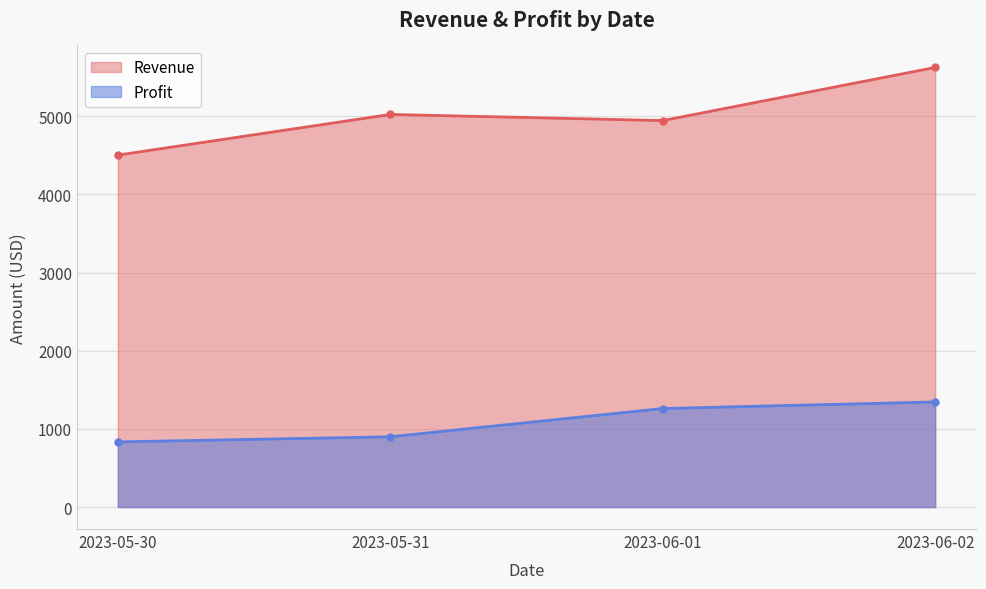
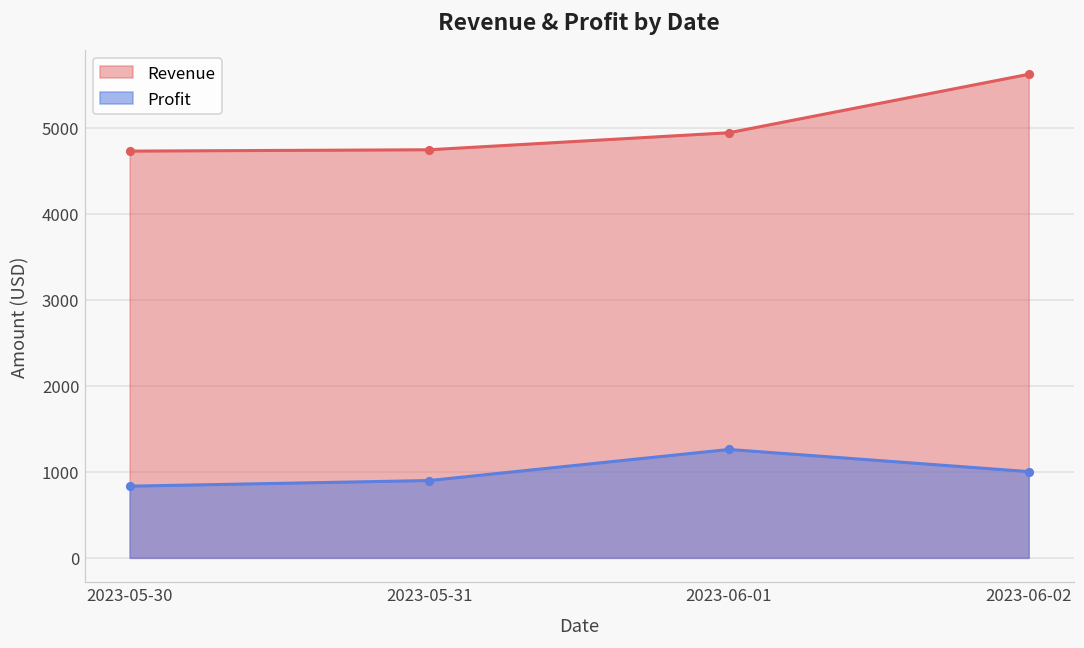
Revenue, 2023-05-30: 4500 -> 4700
Revenue, 2023-05-31: 5000 -> 4700
Profit, 2023-06-02: 1300 -> 1000
